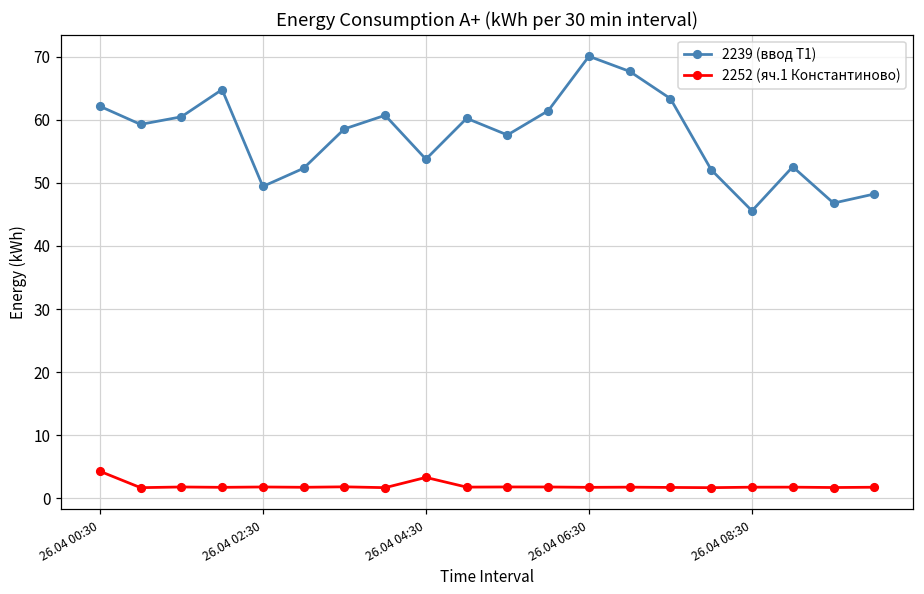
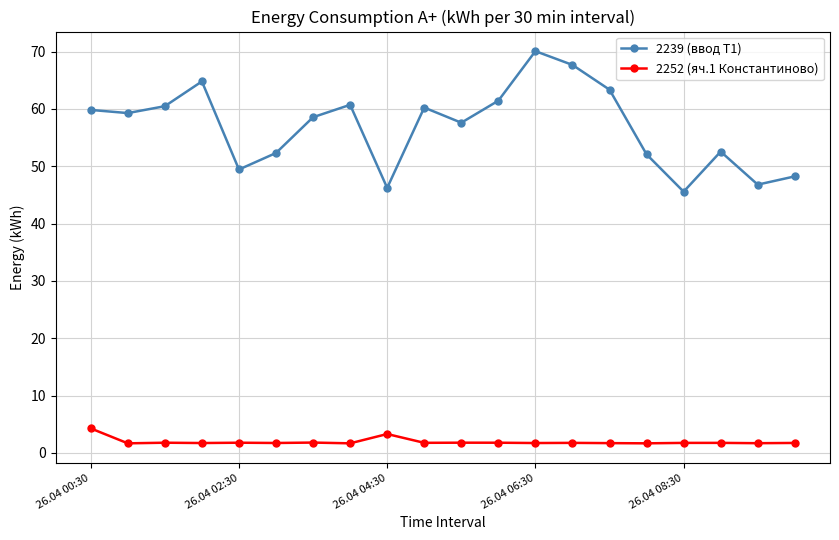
2239 (ввод Т1), 26.04 00:30: 62 -> 60
2239 (ввод Т1), 26.04 04:30: 54 -> 46
